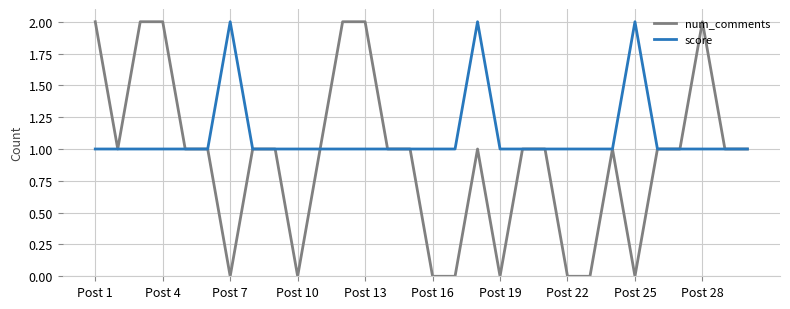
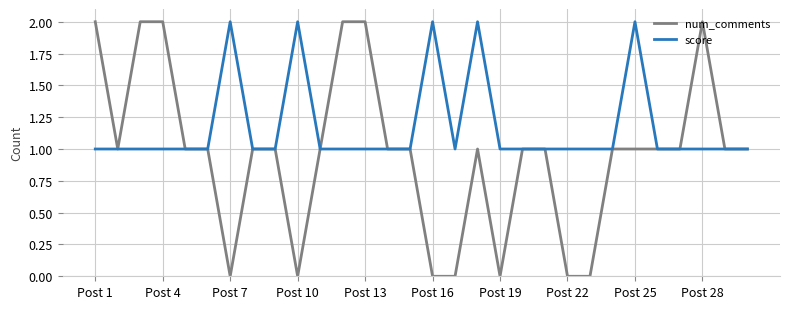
score, Post 10: 1 -> 2
score, Post 16: 1 -> 2
num_comments, Post 25: 0 -> 1
